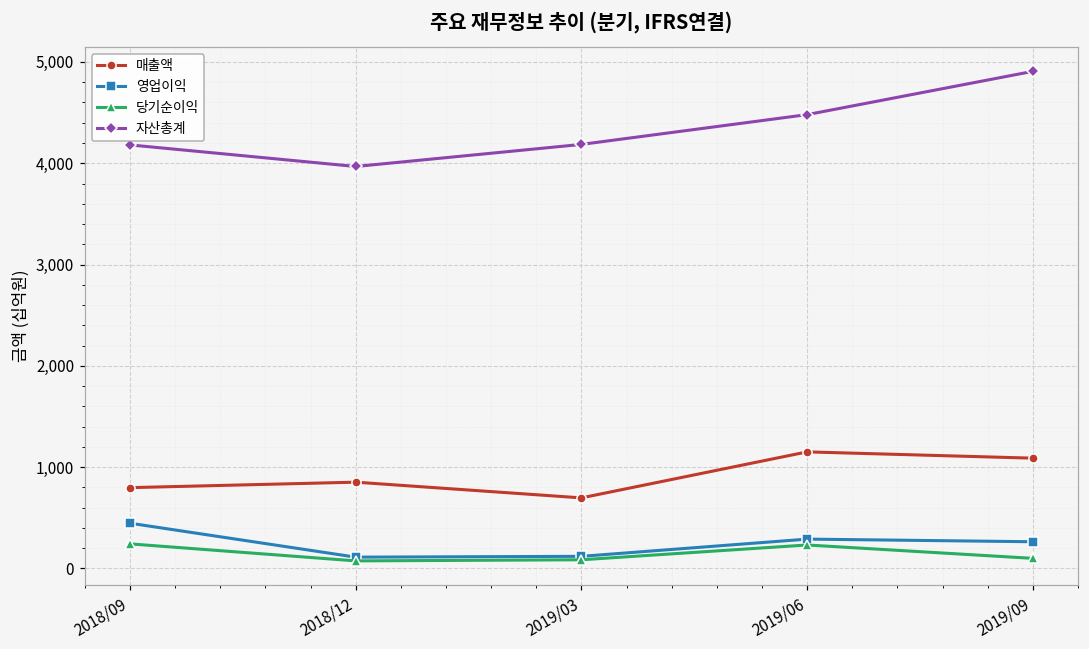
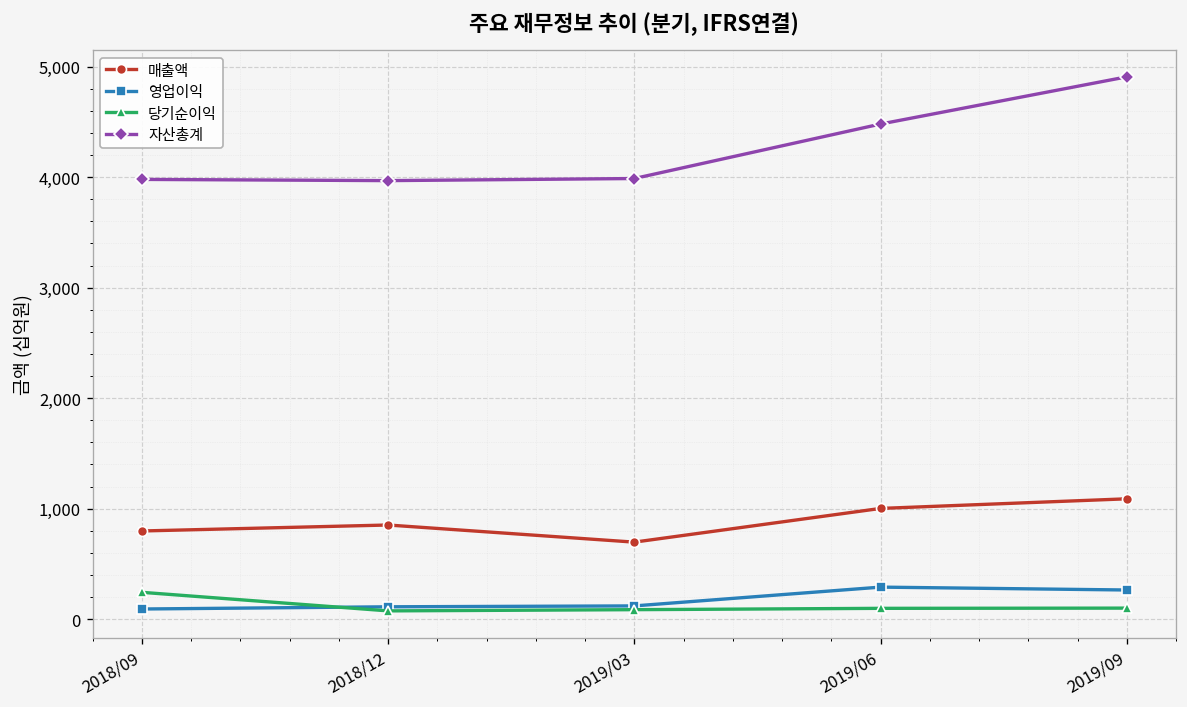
영업이익, 2018/09: 400 -> 100
자산총계, 2018/09: 4,200 -> 4,000
자산총계, 2019/03: 4,200 -> 4,000
매출액, 2019/06: 1,200 -> 1,000
당기순이익, 2019/06: 200 -> 100
